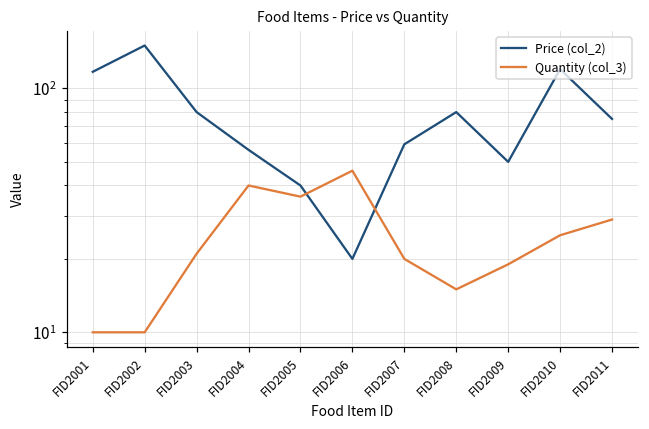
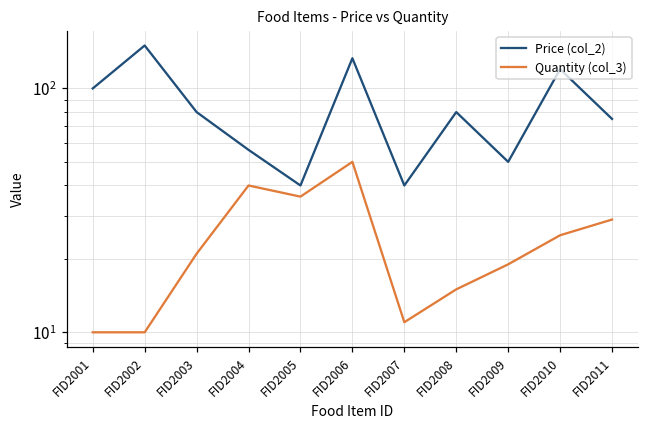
Price (col_2), FID2001: 120 -> 100
Price (col_2), FID2006: 20 -> 130
Quantity (col_3), FID2006: 46 -> 50
Price (col_2), FID2007: 59 -> 40
Quantity (col_3), FID2007: 20 -> 11
